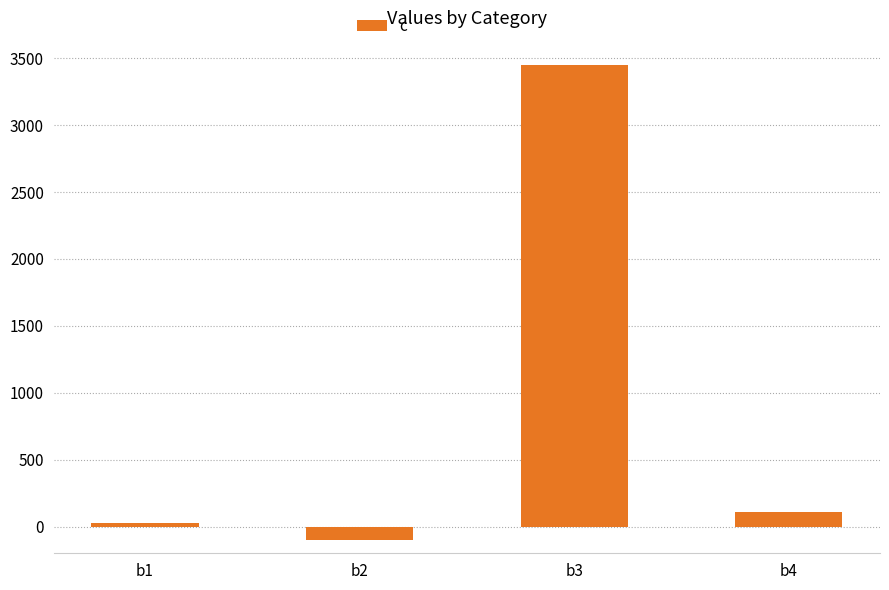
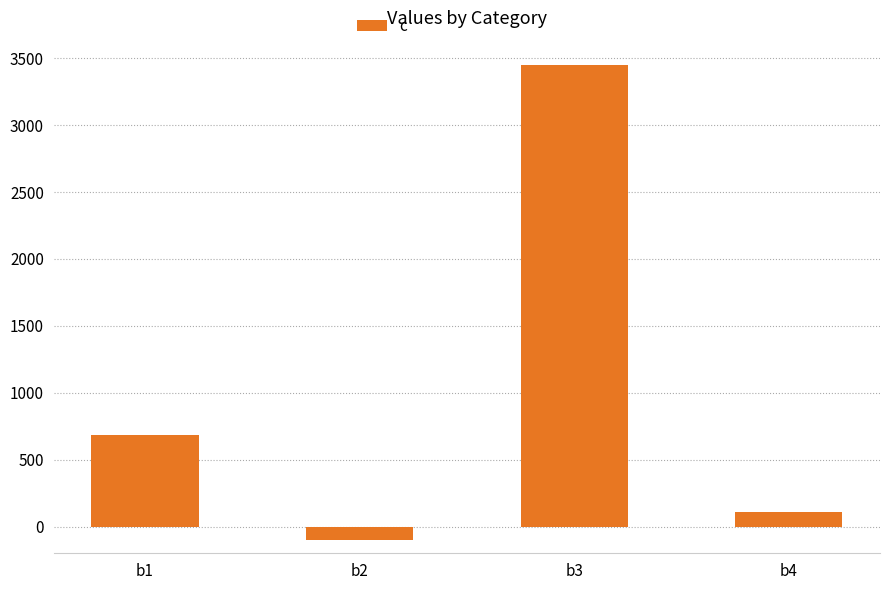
b1: 20 -> 680
